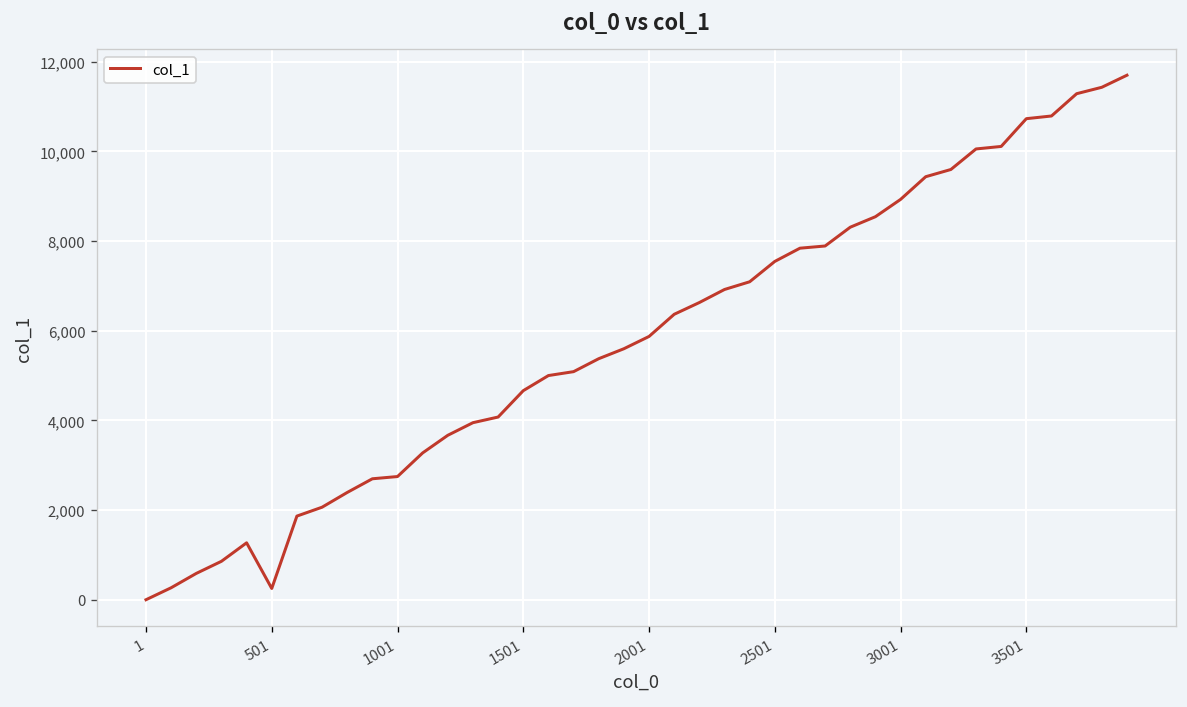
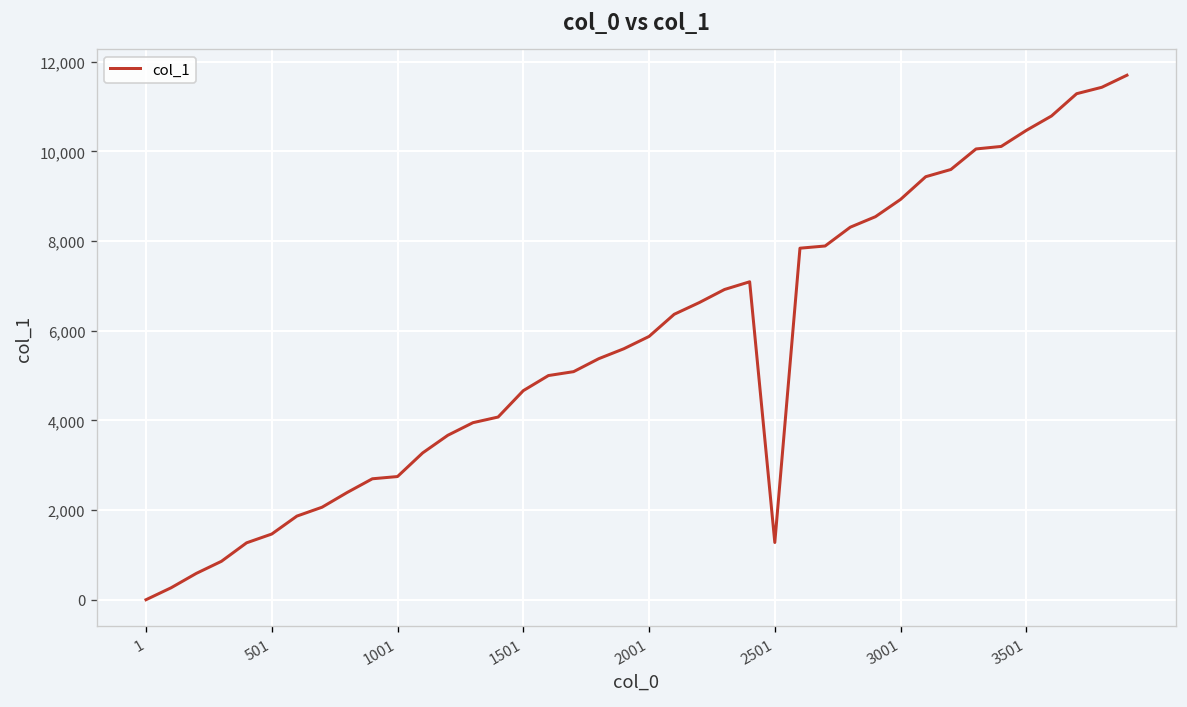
501: 300 -> 1,500
2501: 7,500 -> 1,300
3501: 10,700 -> 10,500
